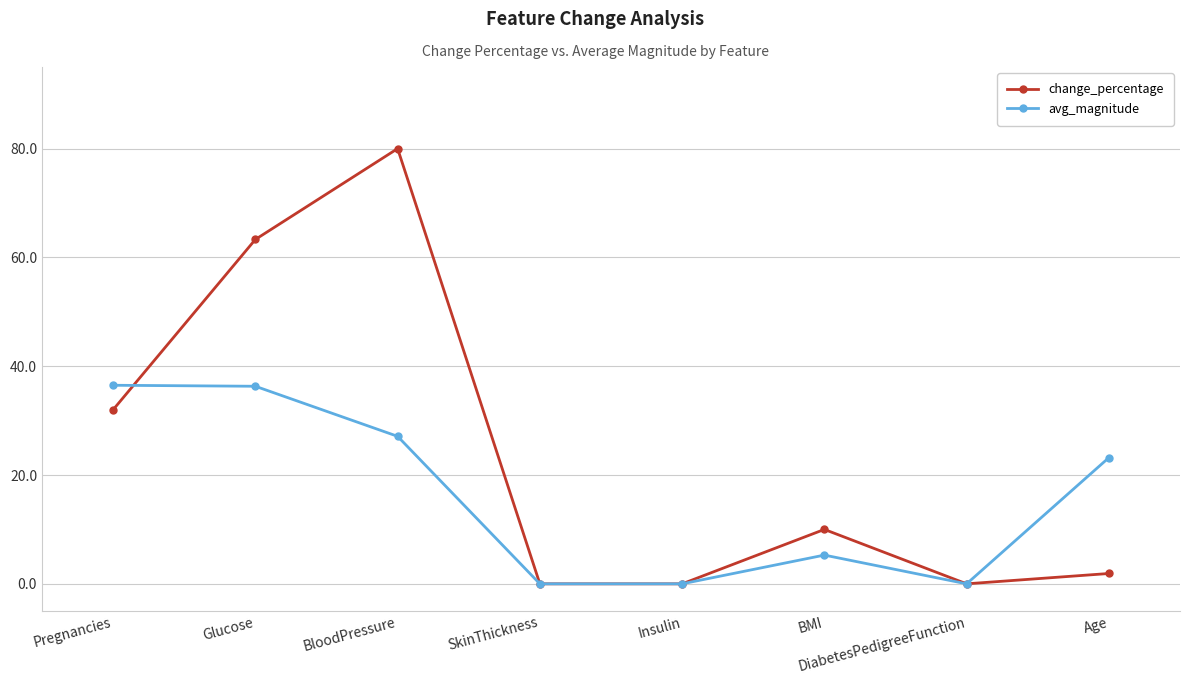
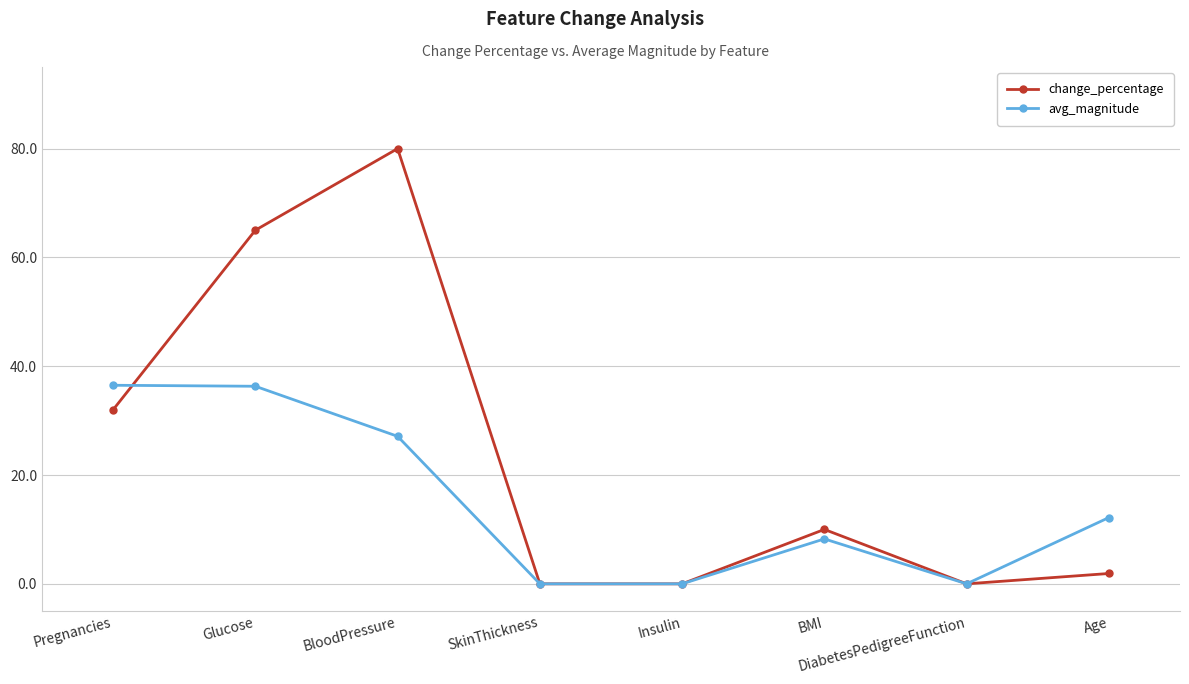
change_percentage, Glucose: 63 -> 65
avg_magnitude, BMI: 5 -> 8
avg_magnitude, Age: 23 -> 12
